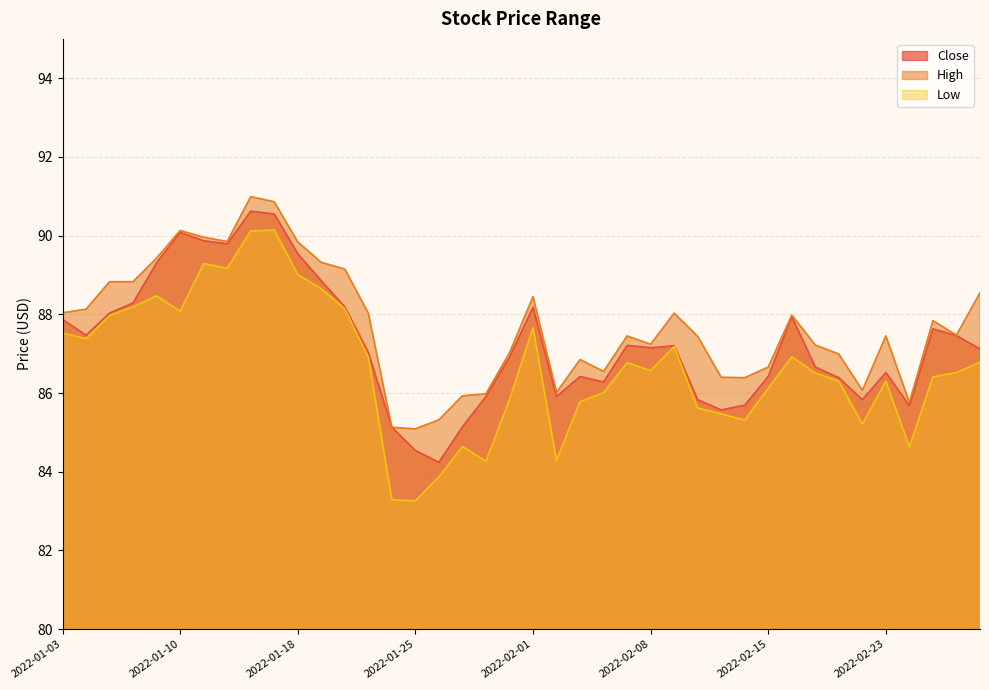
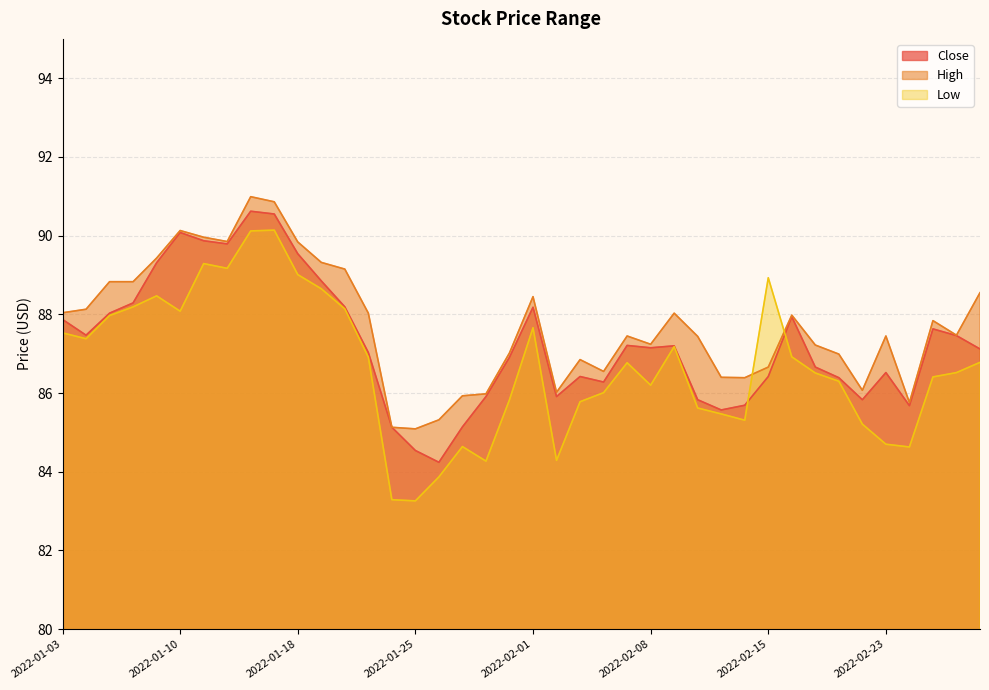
Low, 2022-02-08: 86.6 -> 86.2
Low, 2022-02-15: 86.1 -> 88.9
Low, 2022-02-23: 86.3 -> 84.7
